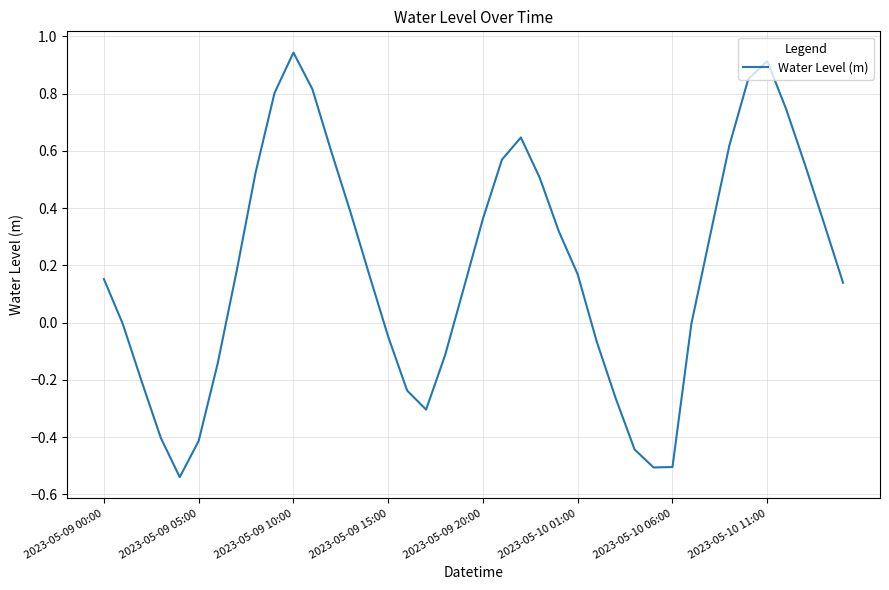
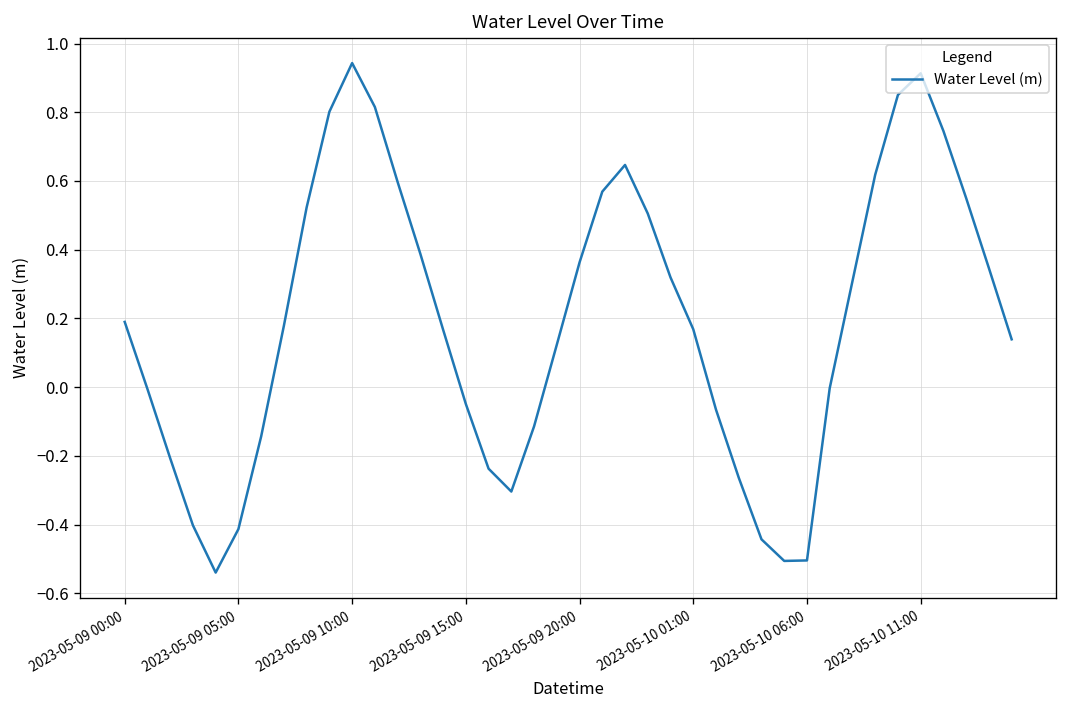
2023-05-09 00:00: 0.15 -> 0.19
